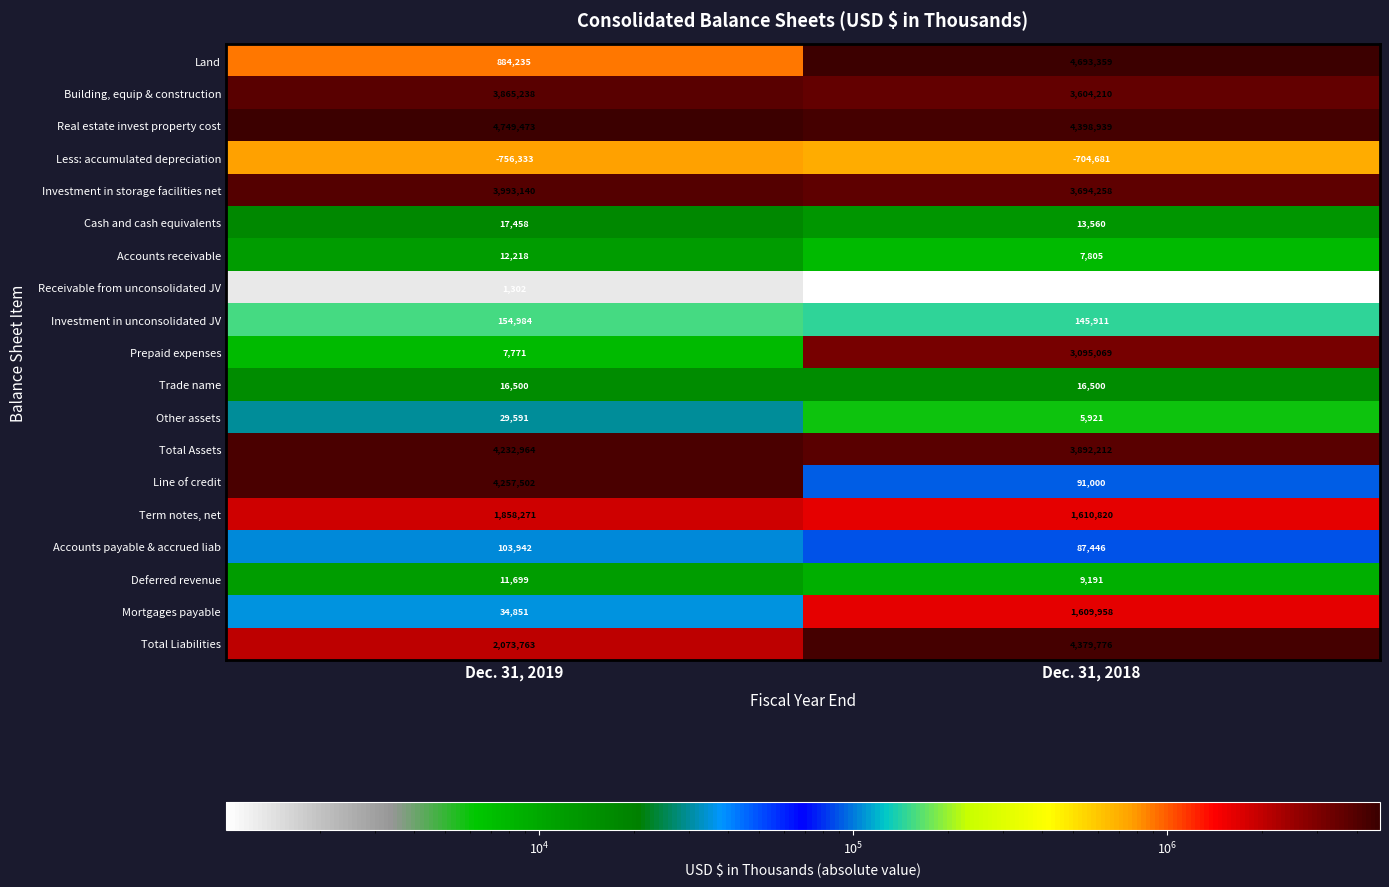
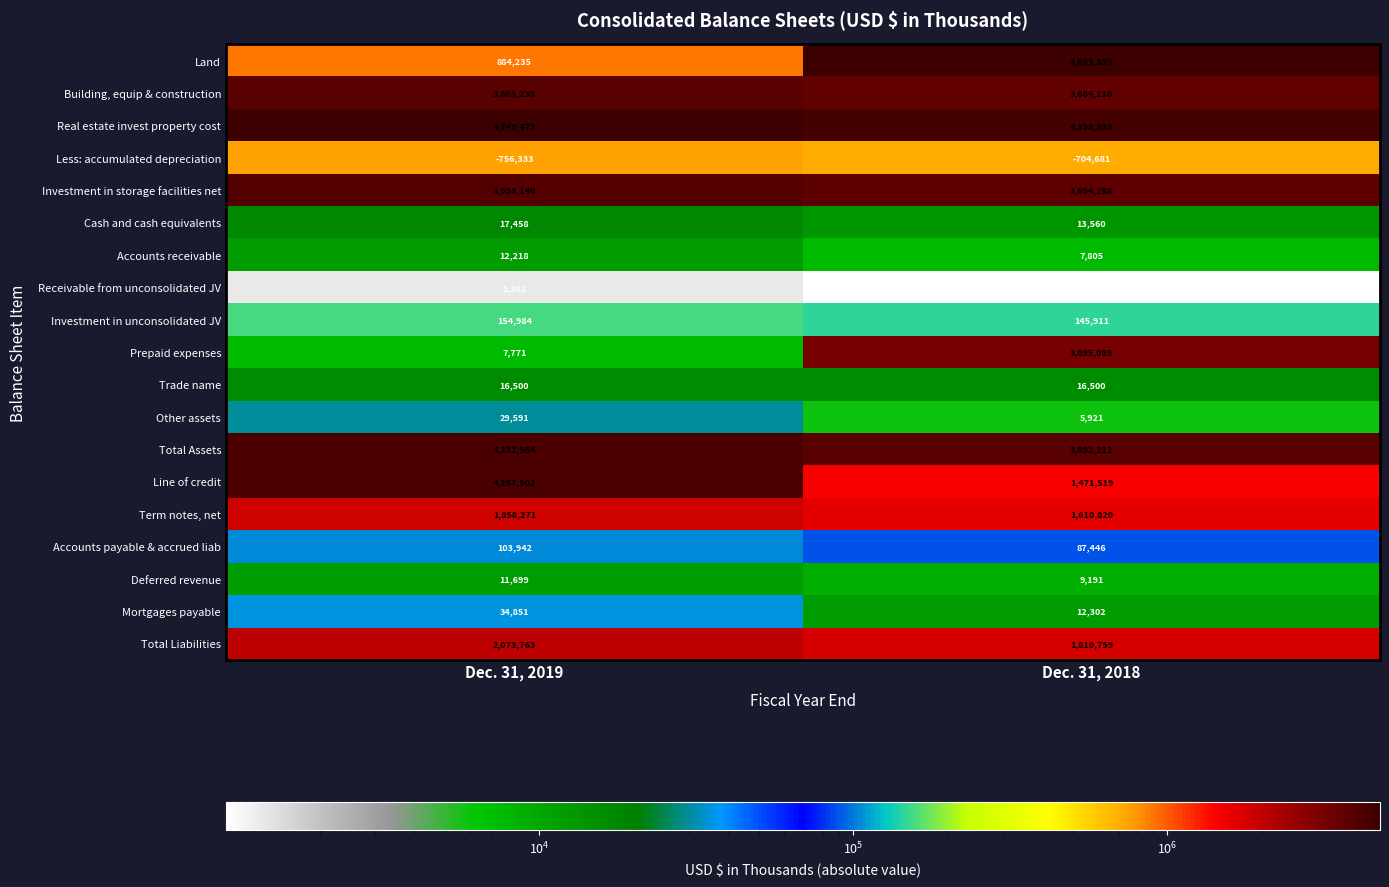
Line of credit, Dec. 31, 2018: 91,000 -> 1,471,519
Mortgages payable, Dec. 31, 2018: 1,609,958 -> 12,302
Total Liabilities, Dec. 31, 2018: 4,379,776 -> 1,810,759
